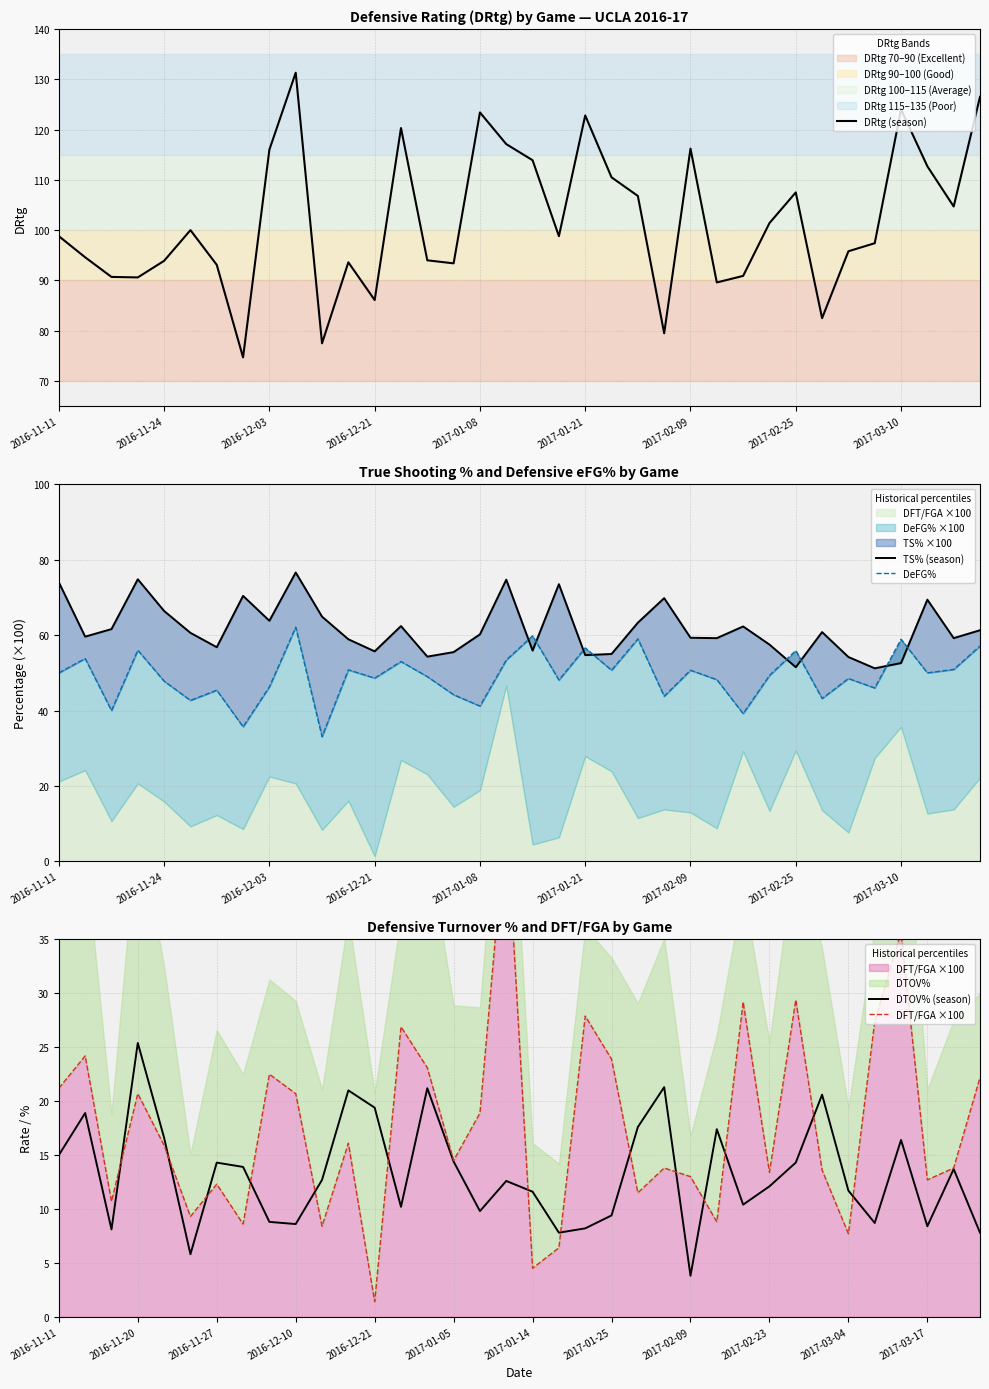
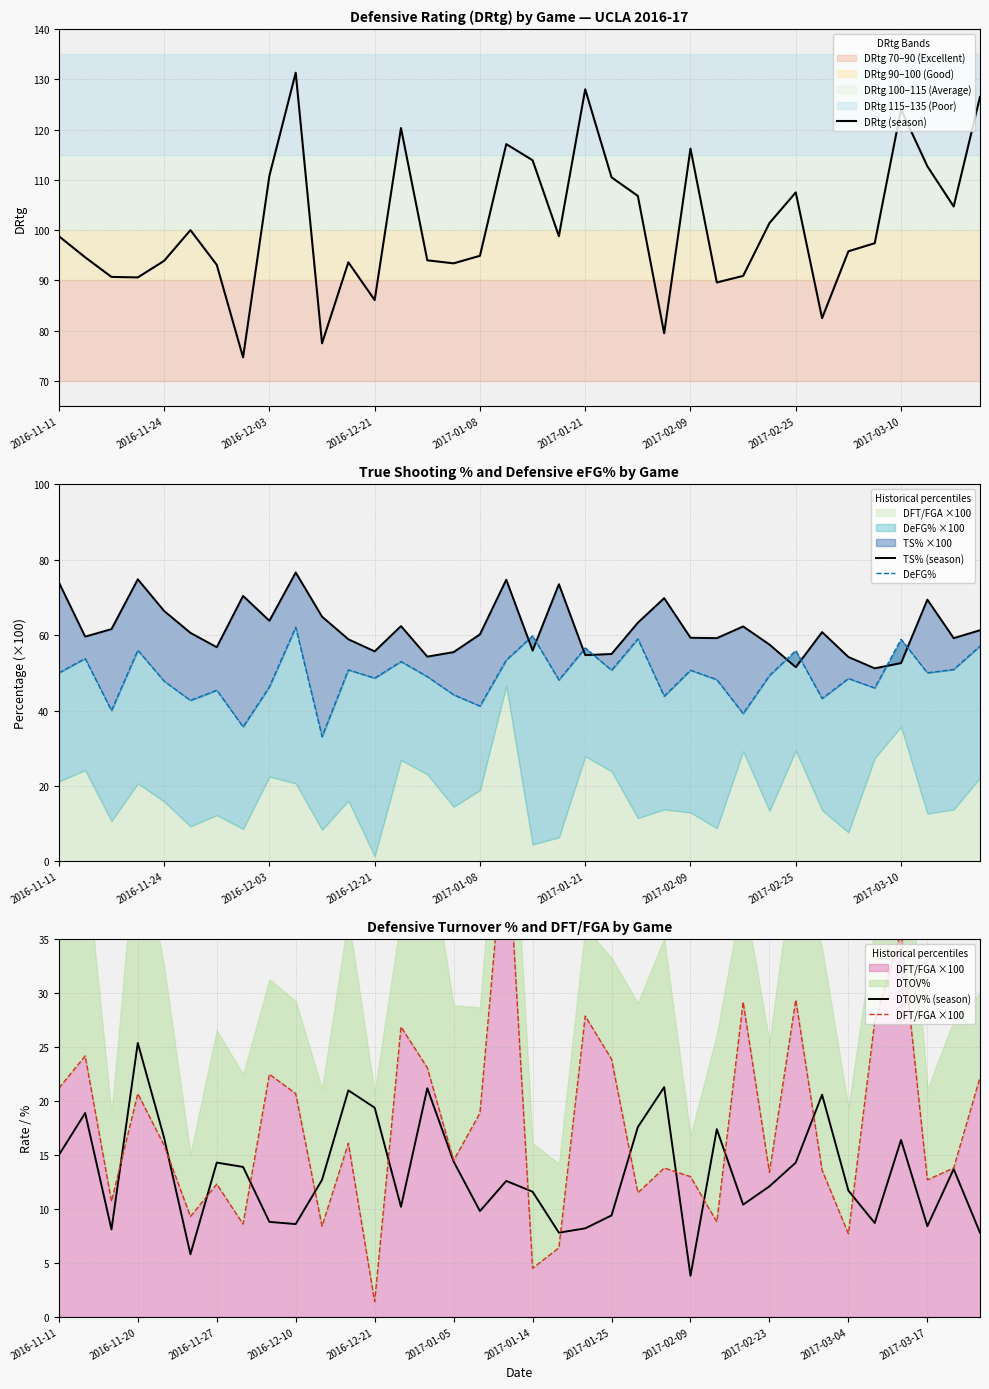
Defensive Rating (DRtg) by Game — UCLA 2016-17, DRtg (season), 2016-12-03: 116 -> 111
Defensive Rating (DRtg) by Game — UCLA 2016-17, DRtg (season), 2017-01-08: 123 -> 95
Defensive Rating (DRtg) by Game — UCLA 2016-17, DRtg (season), 2017-01-21: 123 -> 128
